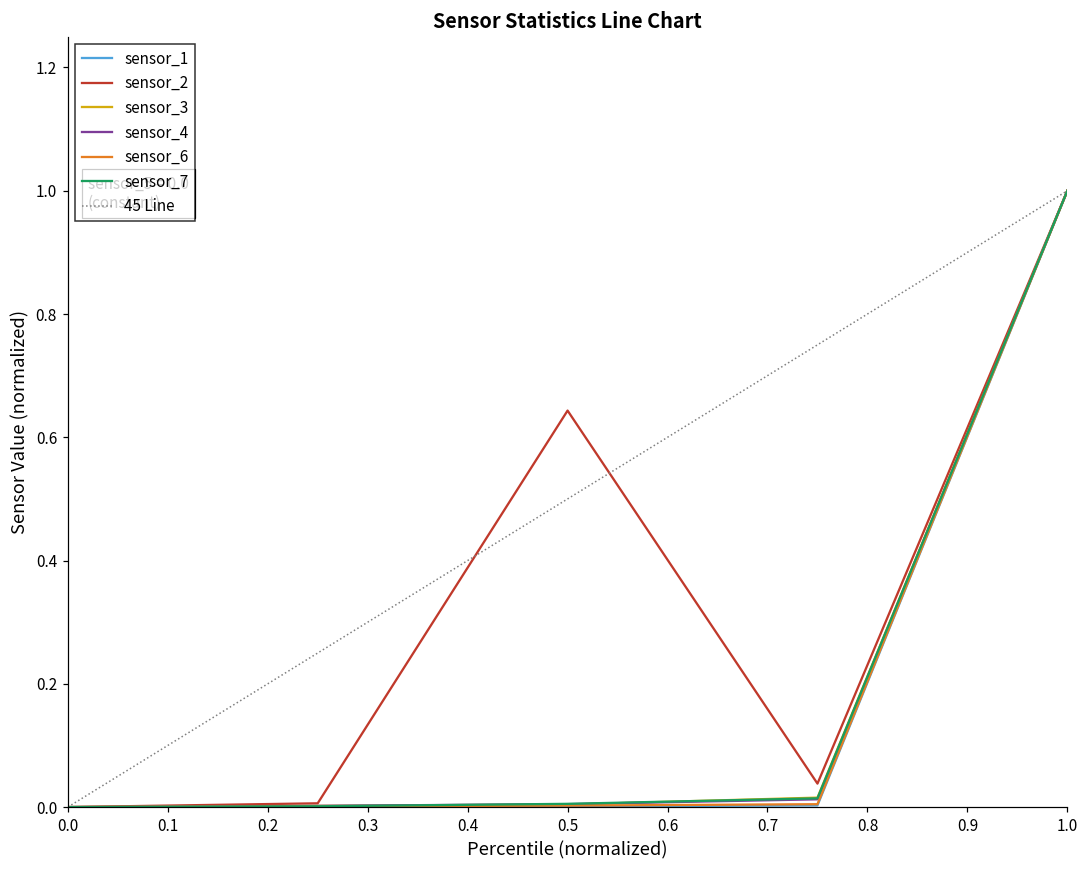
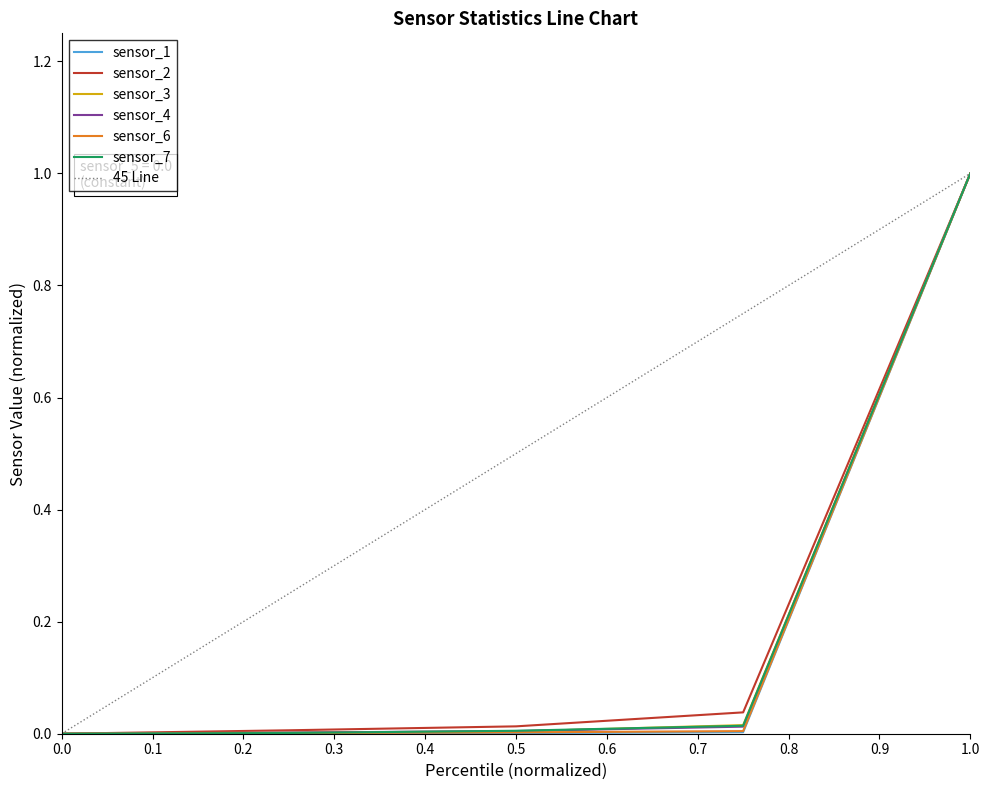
sensor_2, 0.5: 0.64 -> 0.01
